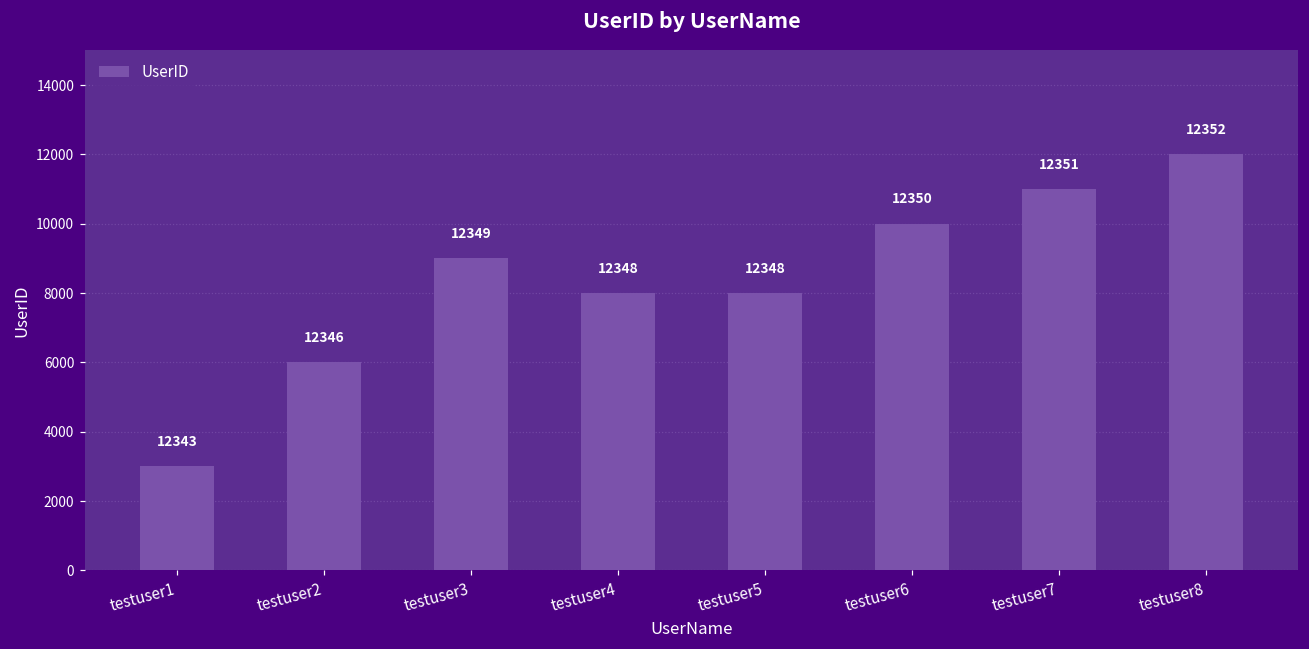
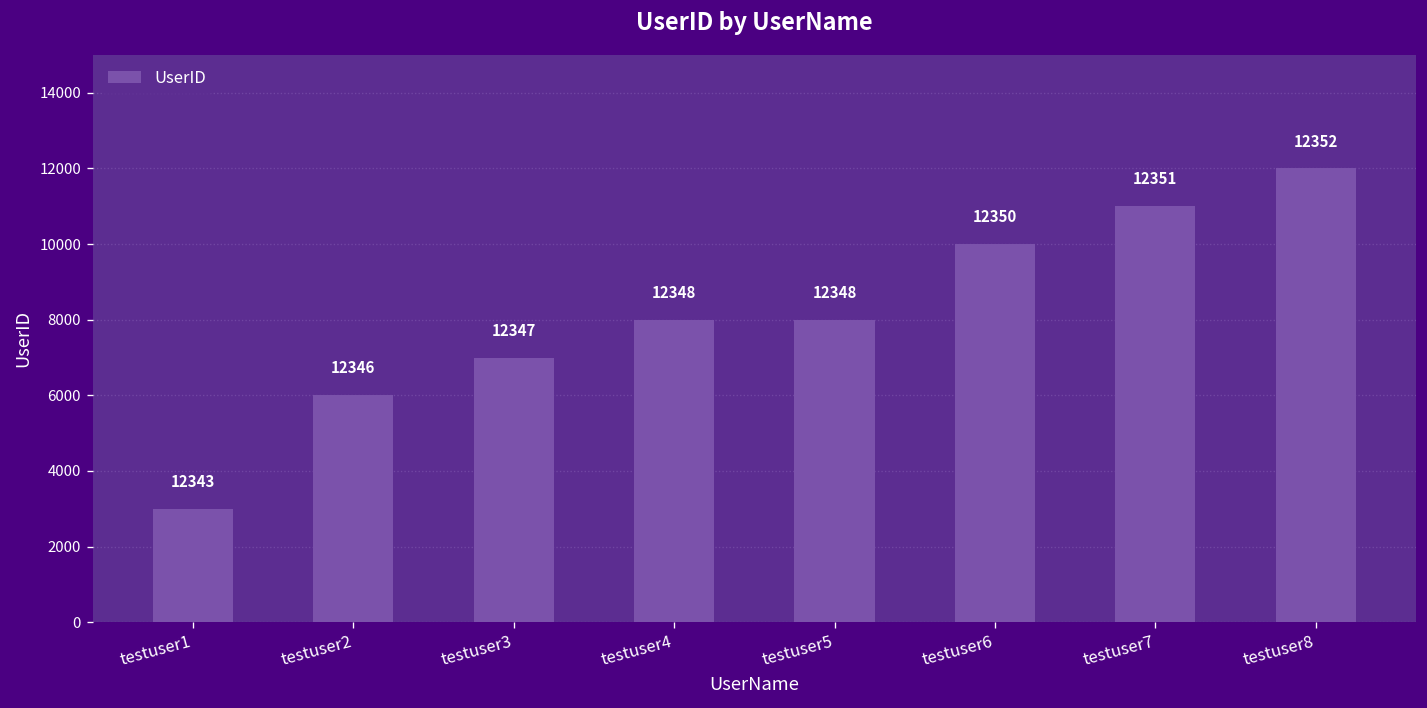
testuser3: 12349 -> 12347
